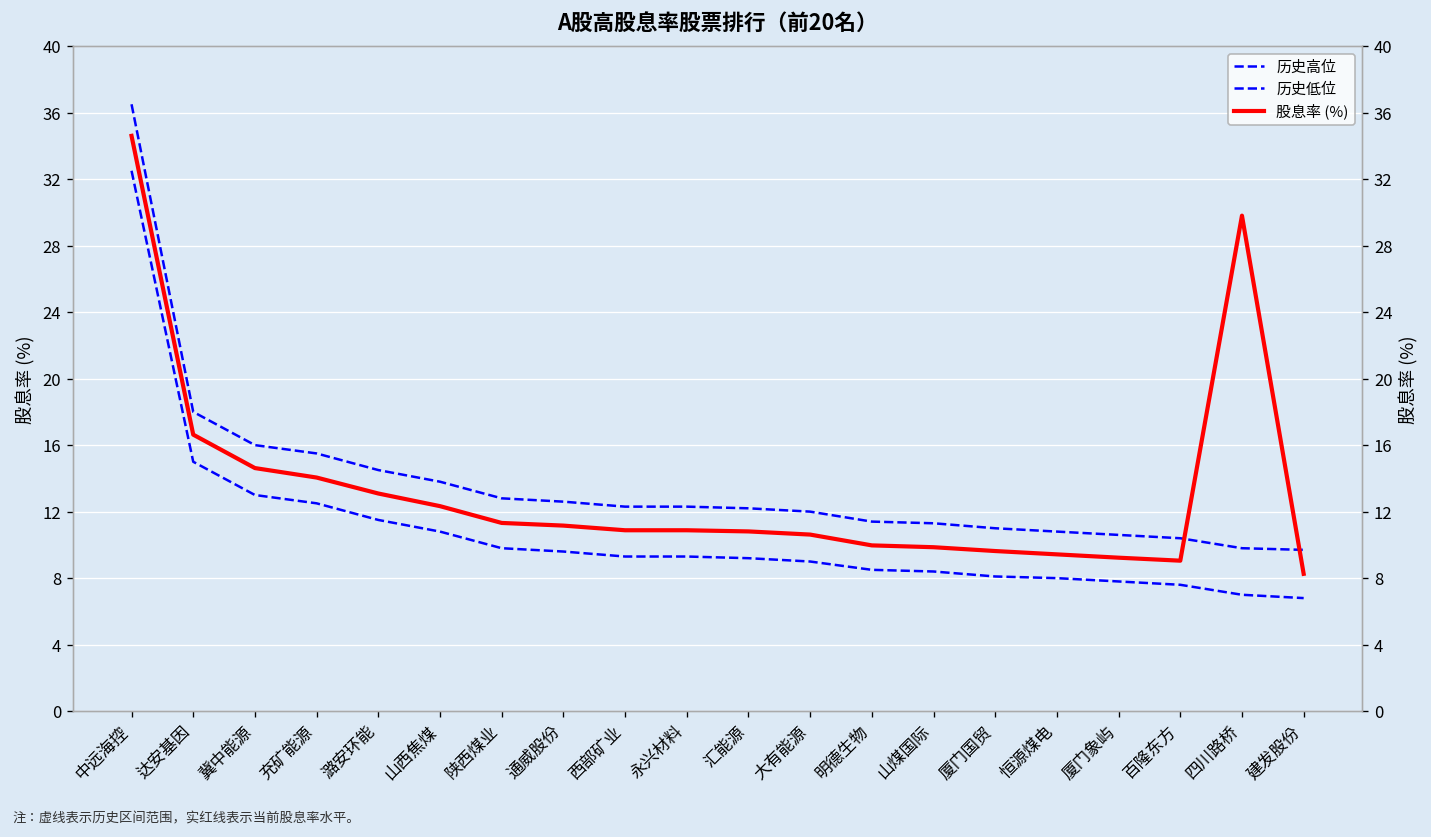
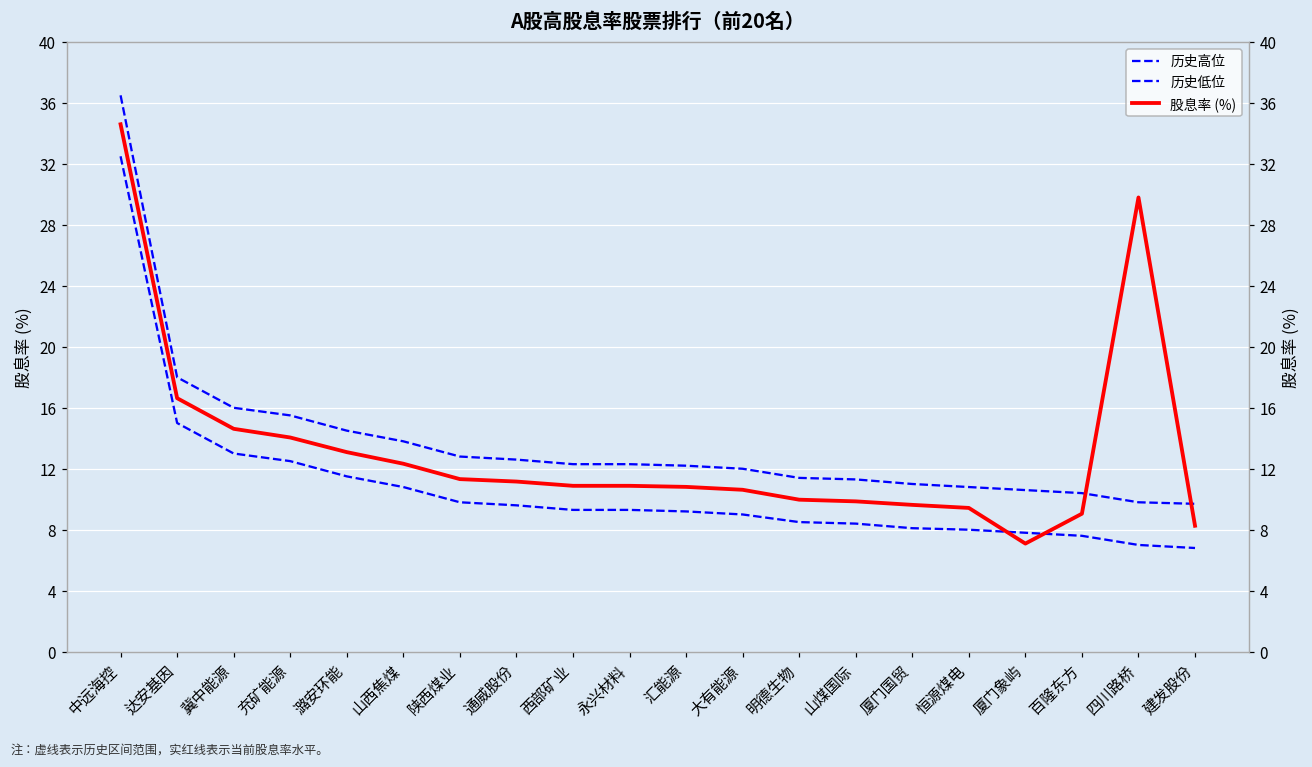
股息率 (%), 厦门象屿: 9.2 -> 7.1
